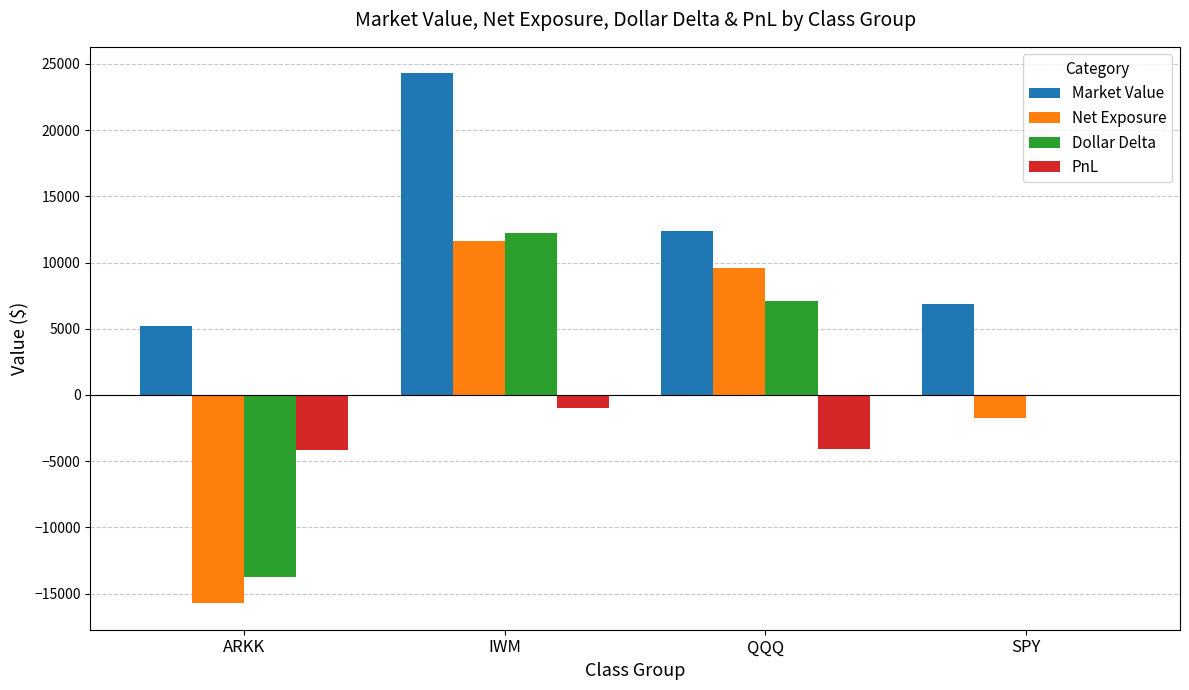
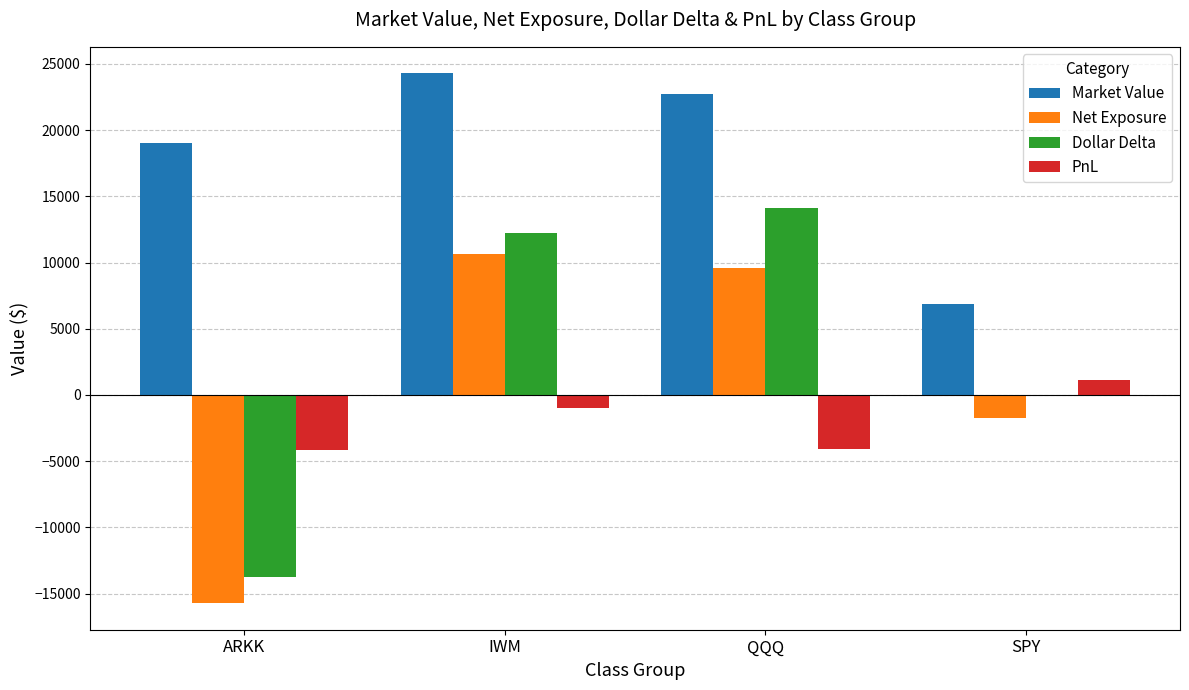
Market Value, ARKK: 5200 -> 19000
Net Exposure, IWM: 11600 -> 10700
Market Value, QQQ: 12400 -> 22700
Dollar Delta, QQQ: 7100 -> 14100
PnL, SPY: 0 -> 1100
